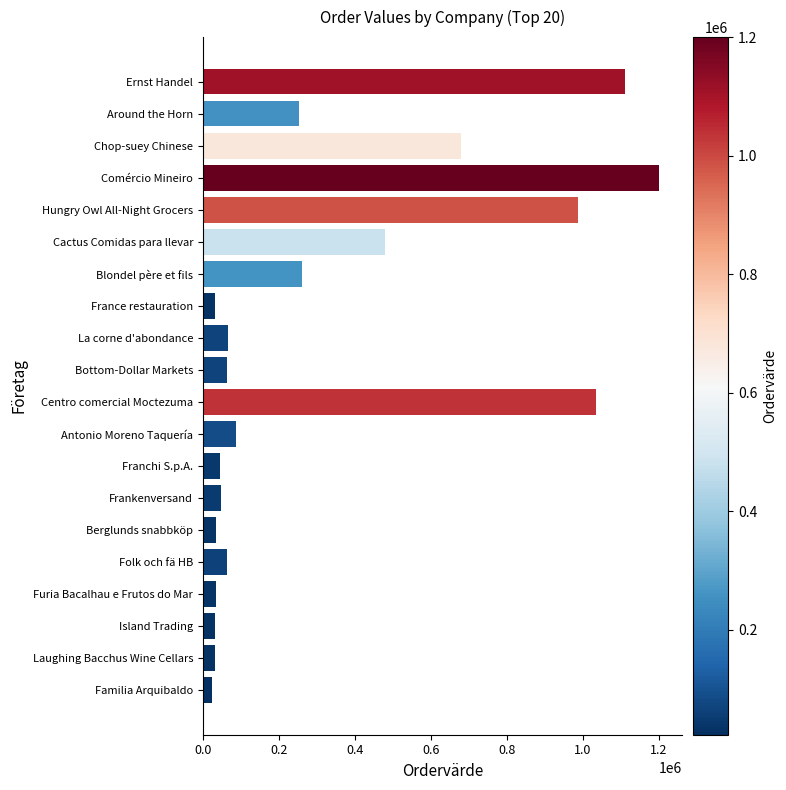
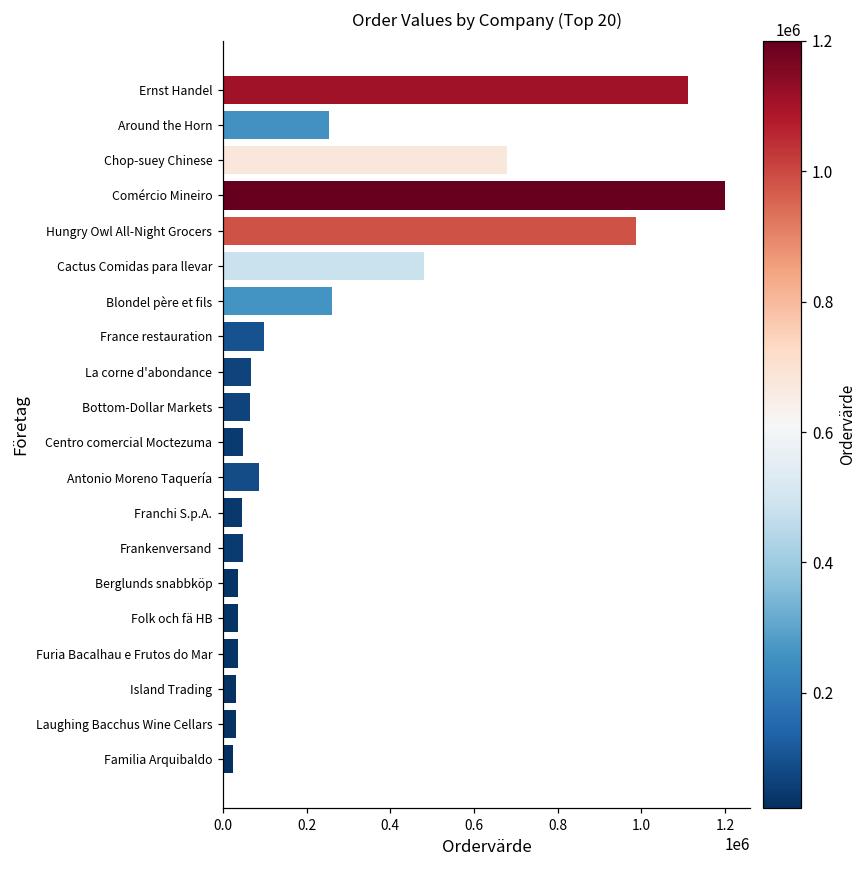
France restauration: 30000 -> 100000
Centro comercial Moctezuma: 1040000 -> 50000
Folk och fä HB: 60000 -> 40000
